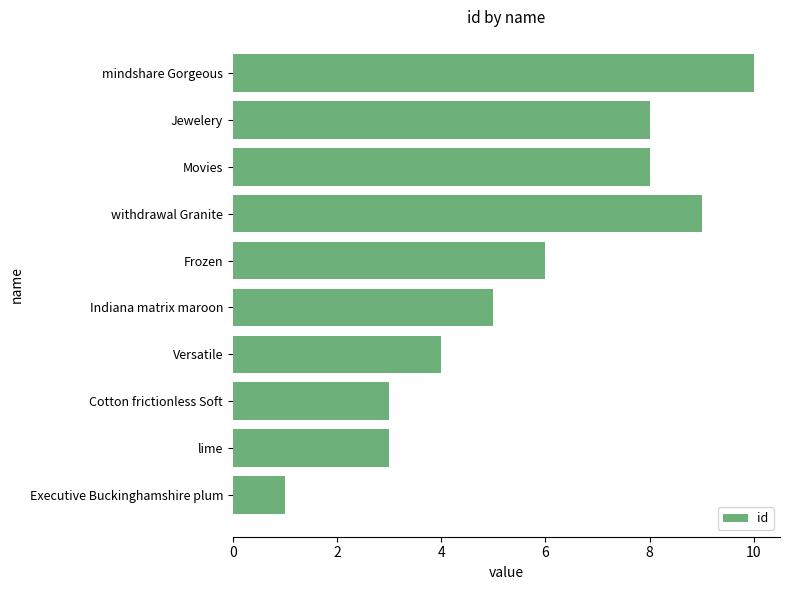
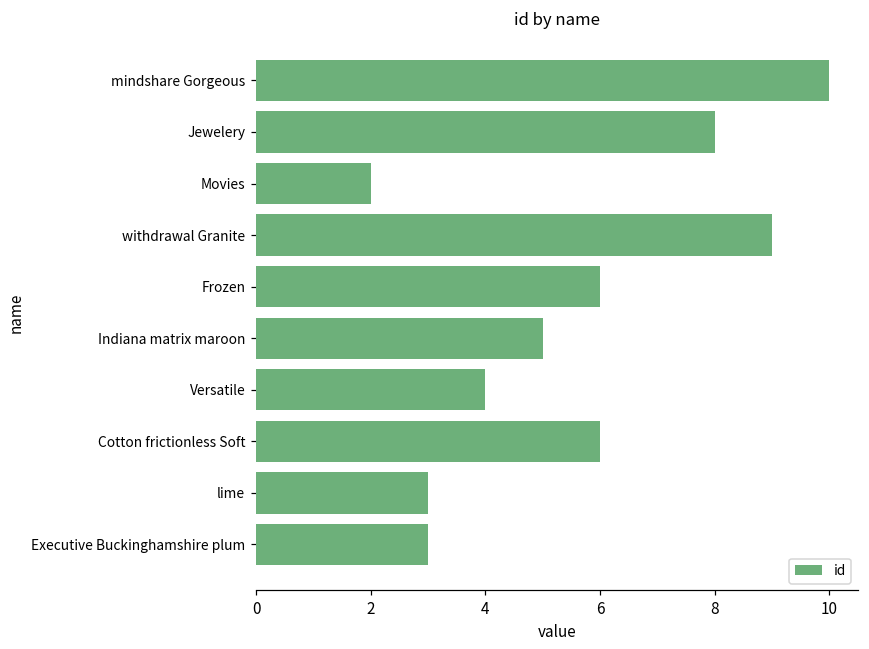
Movies: 8 -> 2
Cotton frictionless Soft: 3 -> 6
Executive Buckinghamshire plum: 1 -> 3
